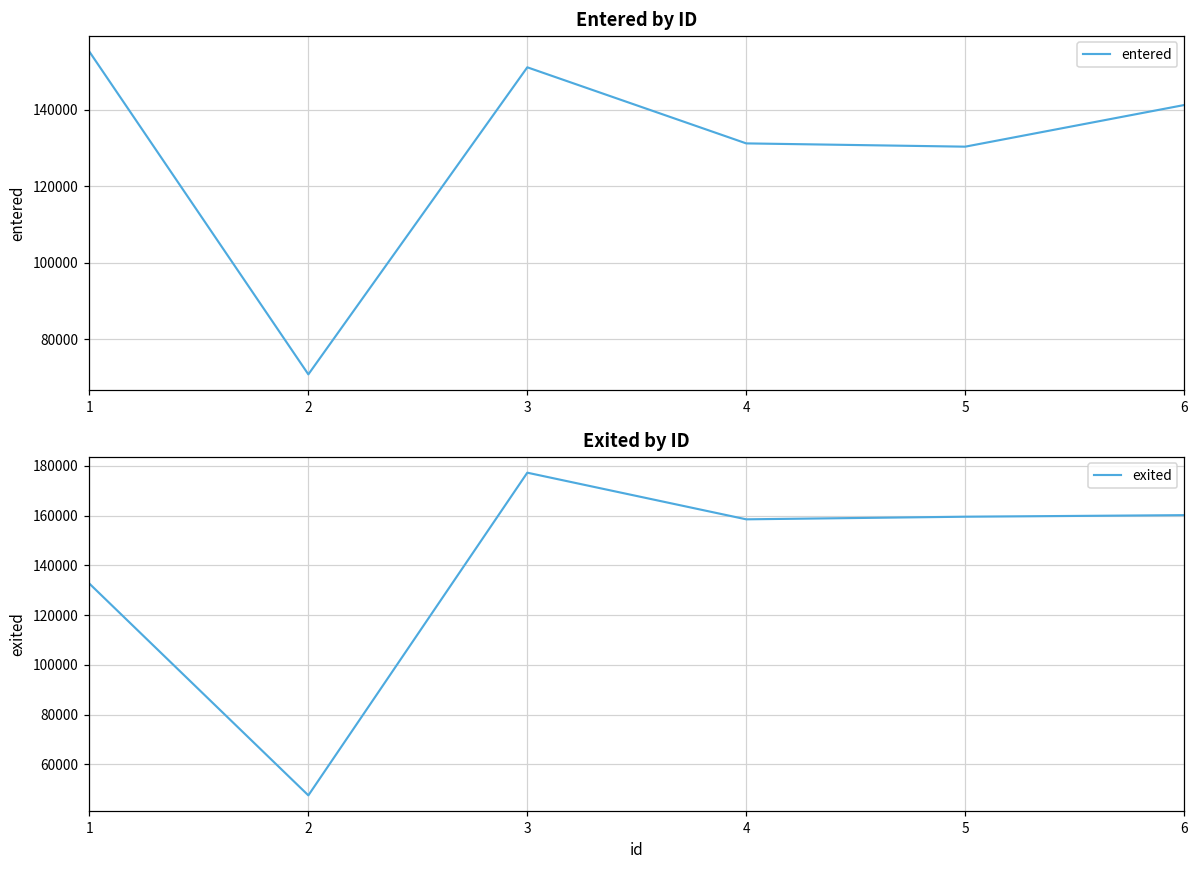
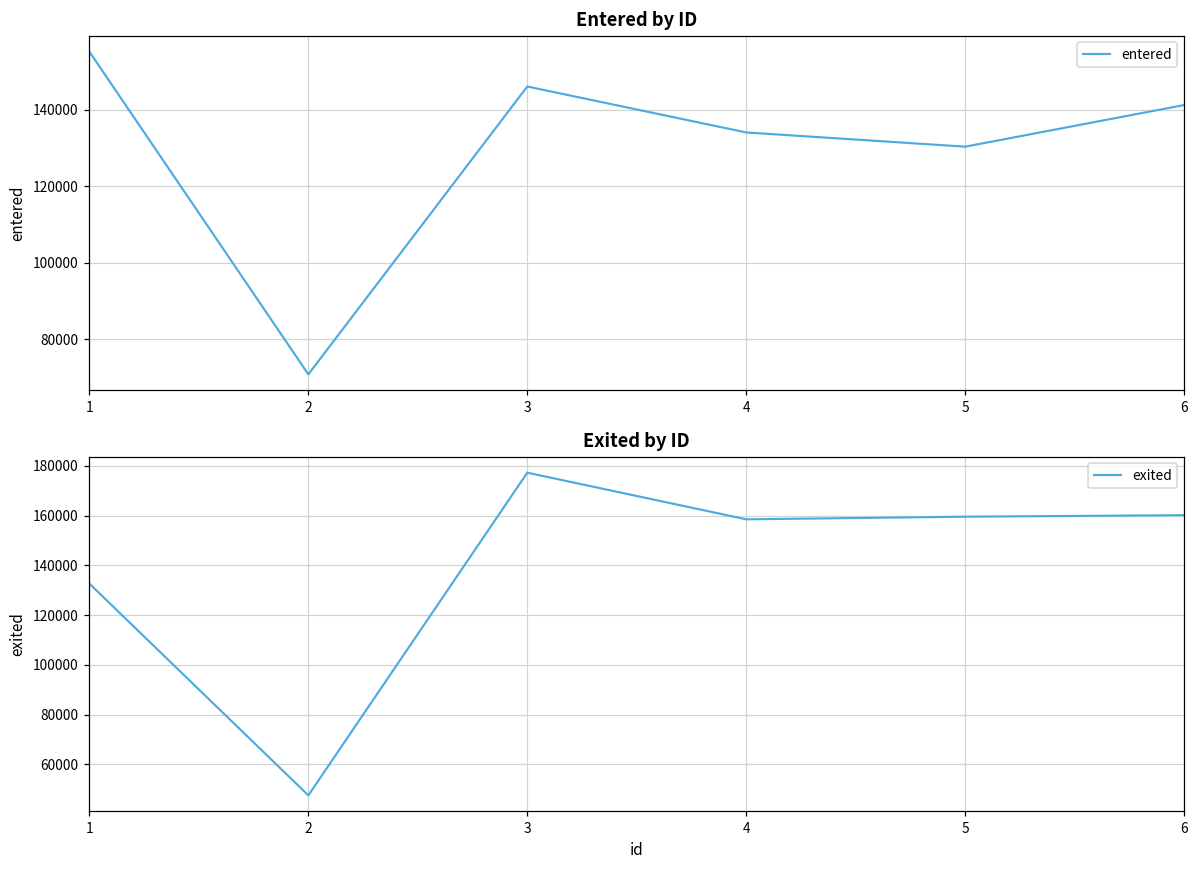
Entered by ID, 3: 151000 -> 146000
Entered by ID, 4: 131000 -> 134000
